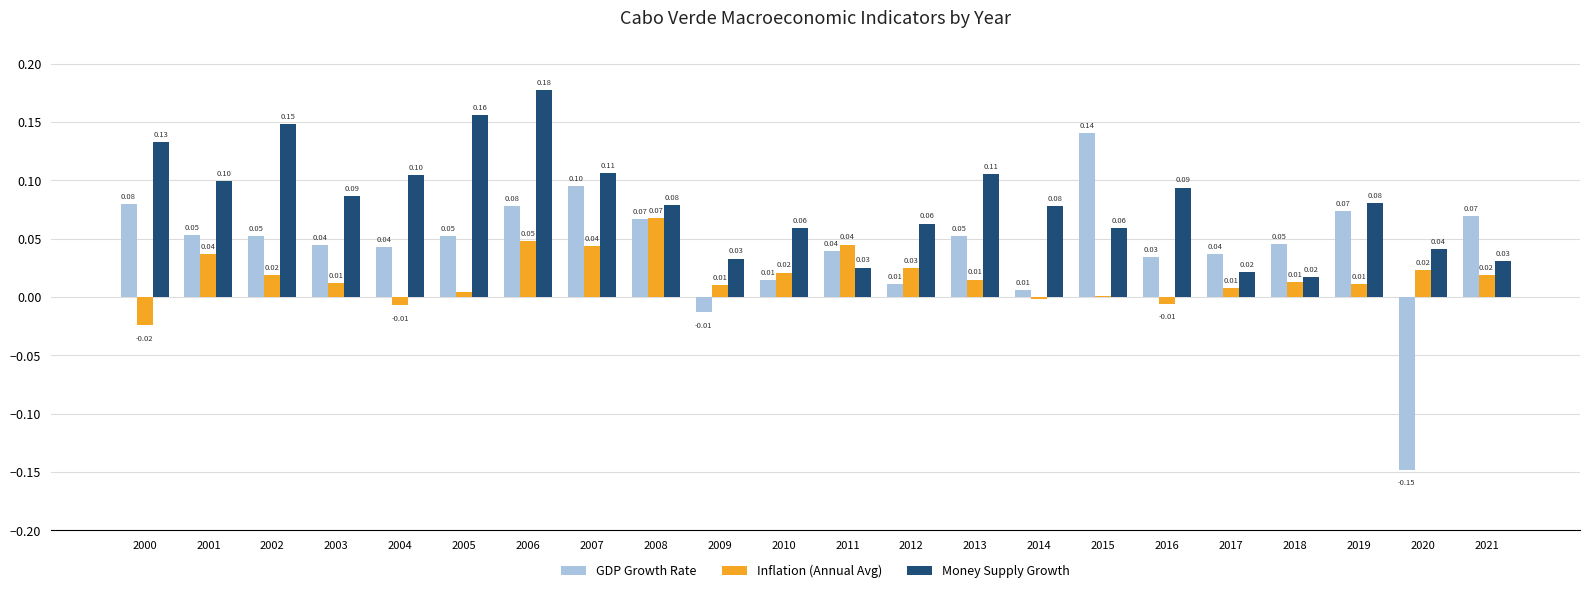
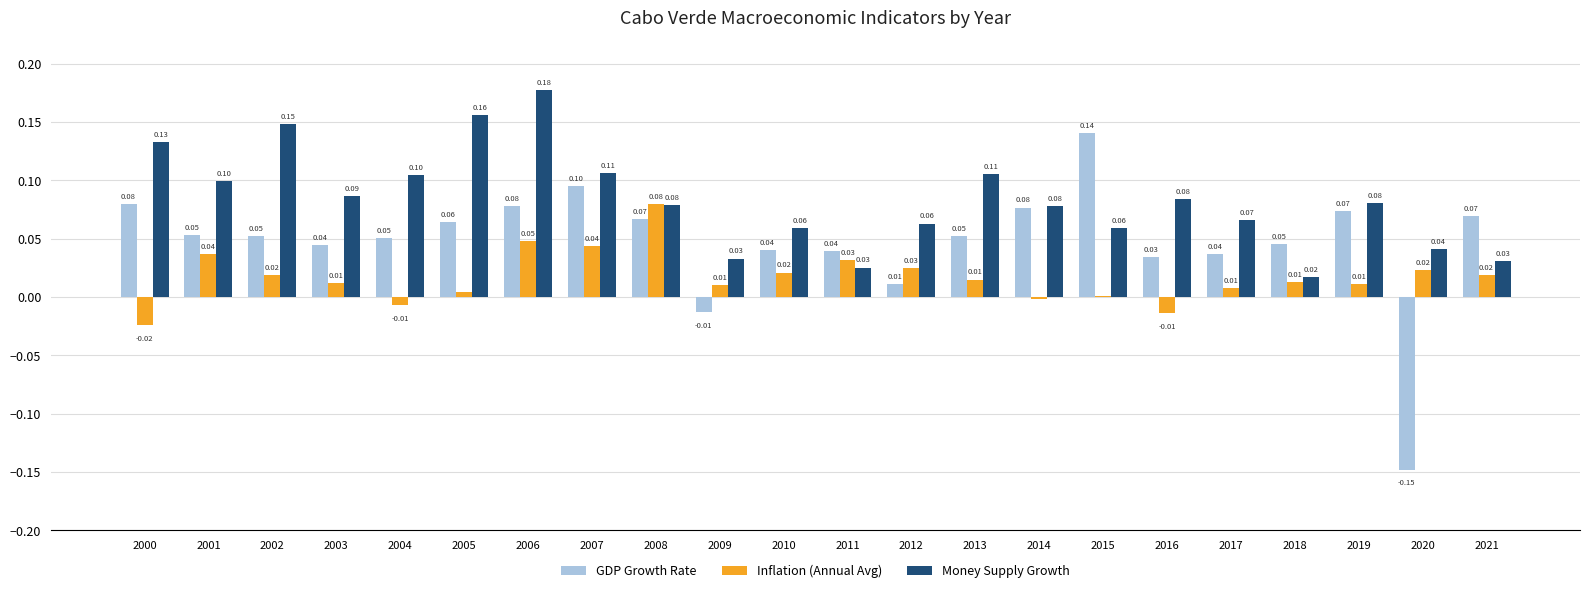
GDP Growth Rate, 2004: 0.04 -> 0.05
GDP Growth Rate, 2005: 0.05 -> 0.06
Inflation (Annual Avg), 2008: 0.07 -> 0.08
GDP Growth Rate, 2010: 0.01 -> 0.04
Inflation (Annual Avg), 2011: 0.04 -> 0.03
GDP Growth Rate, 2014: 0.01 -> 0.08
Inflation (Annual Avg), 2016: -0.006 -> -0.014
Money Supply Growth, 2016: 0.09 -> 0.08
Money Supply Growth, 2017: 0.02 -> 0.07
